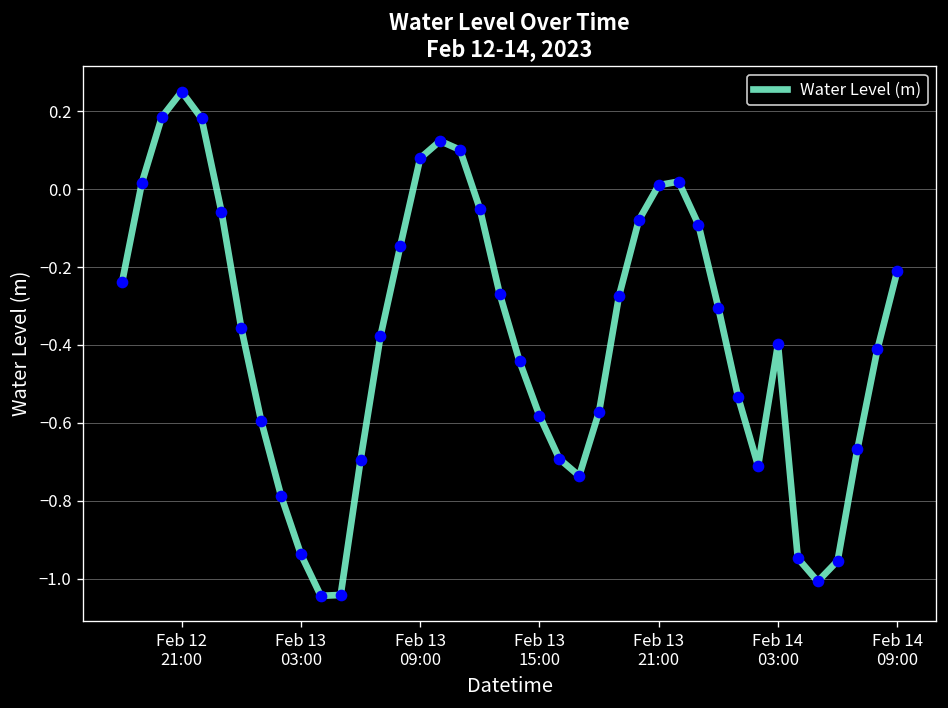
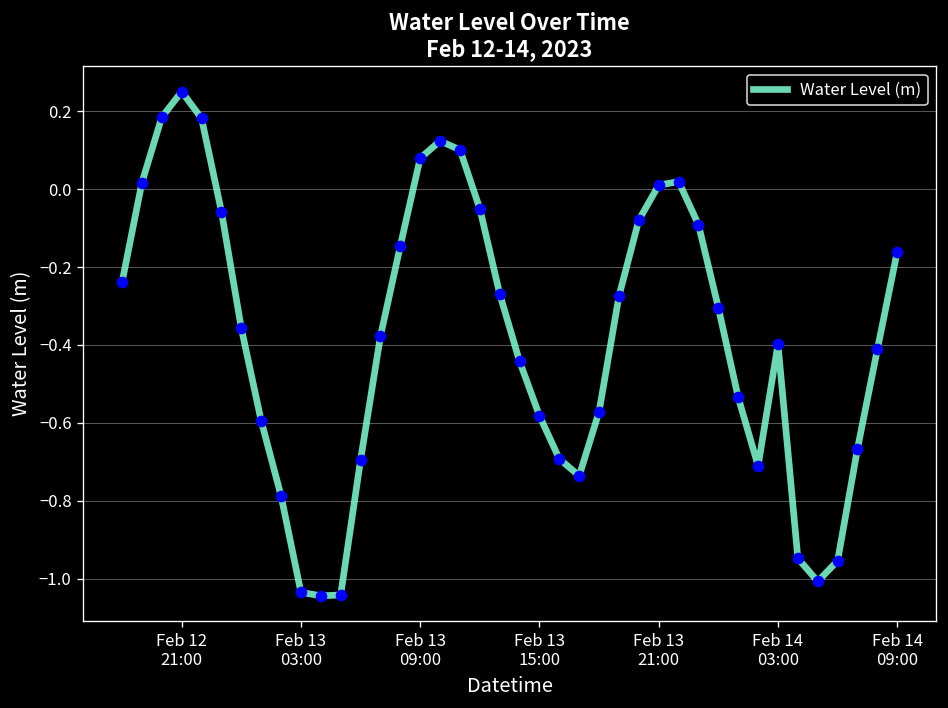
Feb 13 03:00: -0.94 -> -1.04
Feb 14 09:00: -0.21 -> -0.16
